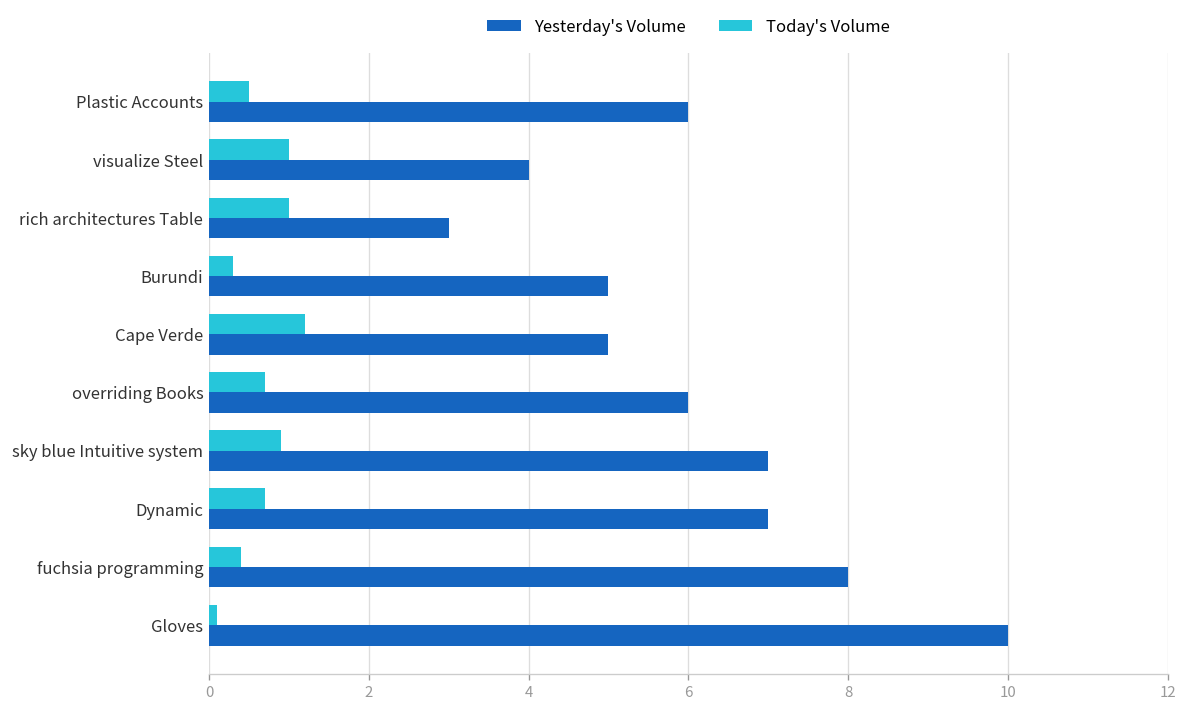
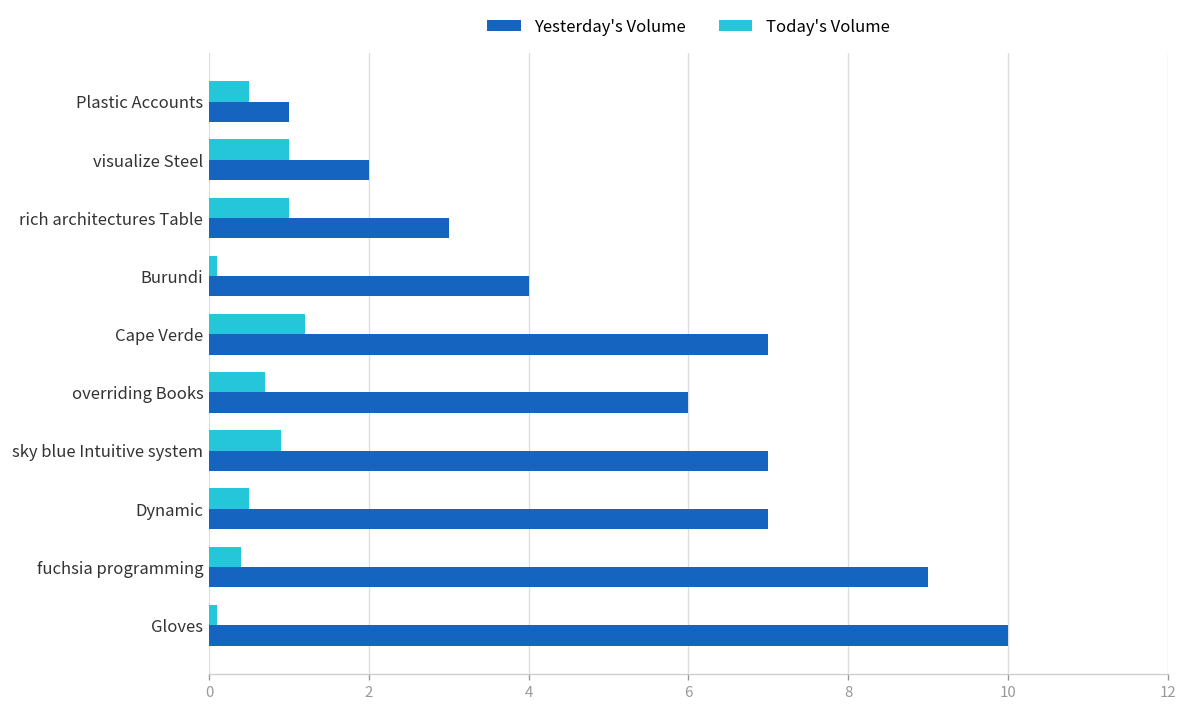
Yesterday's Volume, Plastic Accounts: 6 -> 1
Yesterday's Volume, visualize Steel: 4 -> 2
Today's Volume, Burundi: 0.3 -> 0.1
Yesterday's Volume, Burundi: 5 -> 4
Yesterday's Volume, Cape Verde: 5 -> 7
Today's Volume, Dynamic: 0.7 -> 0.5
Yesterday's Volume, fuchsia programming: 8 -> 9
